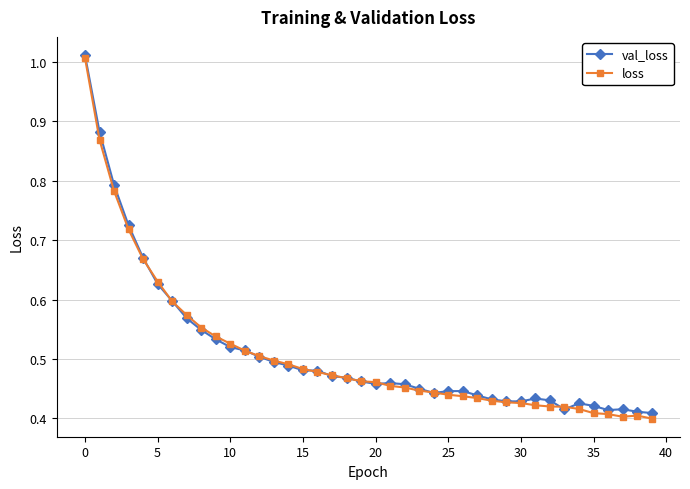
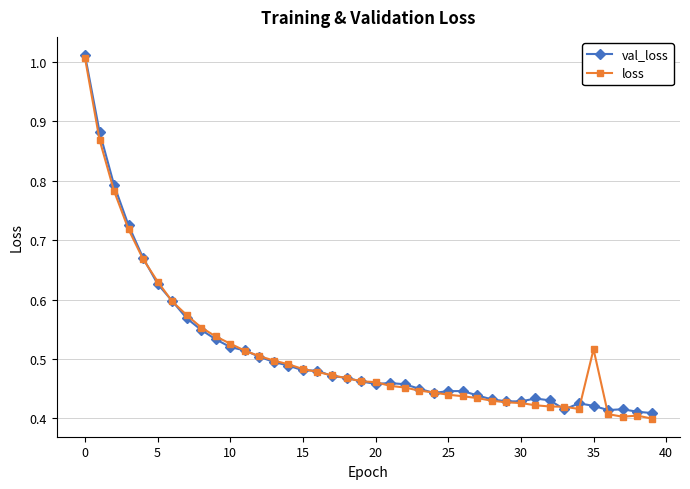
loss, 35: 0.41 -> 0.52
